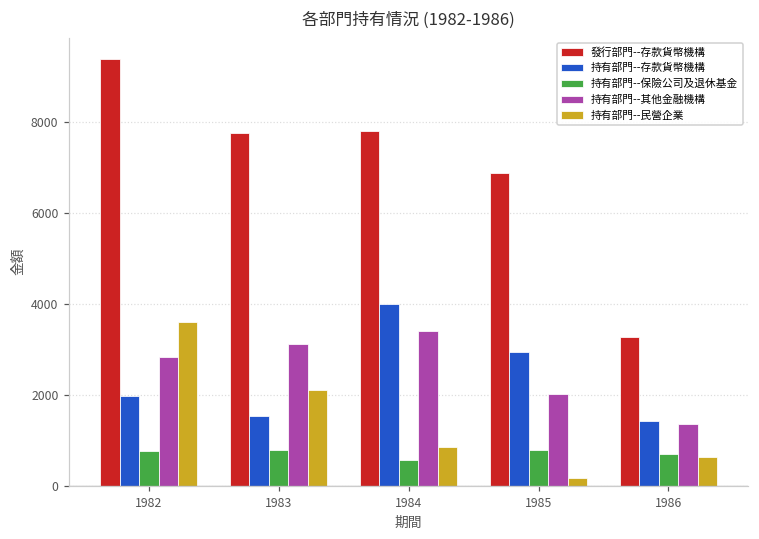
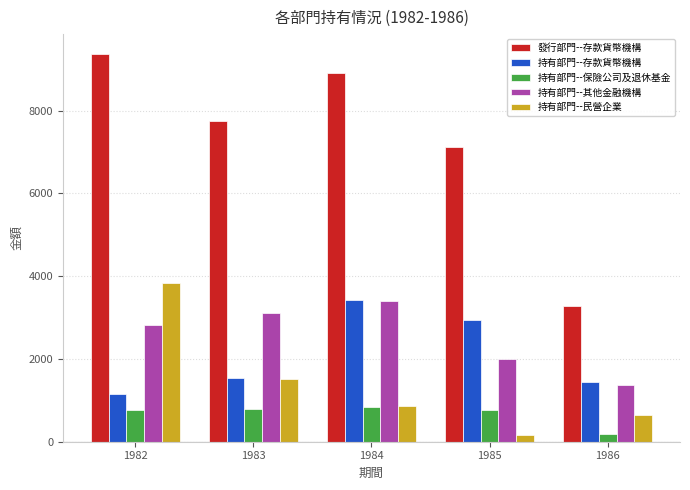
持有部門--存款貨幣機構, 1982: 2000 -> 1200
持有部門--民營企業, 1982: 3600 -> 3800
持有部門--民營企業, 1983: 2100 -> 1500
發行部門--存款貨幣機構, 1984: 7800 -> 8900
持有部門--存款貨幣機構, 1984: 4000 -> 3400
持有部門--保險公司及退休基金, 1984: 600 -> 900
發行部門--存款貨幣機構, 1985: 6900 -> 7100
持有部門--保險公司及退休基金, 1986: 700 -> 200
